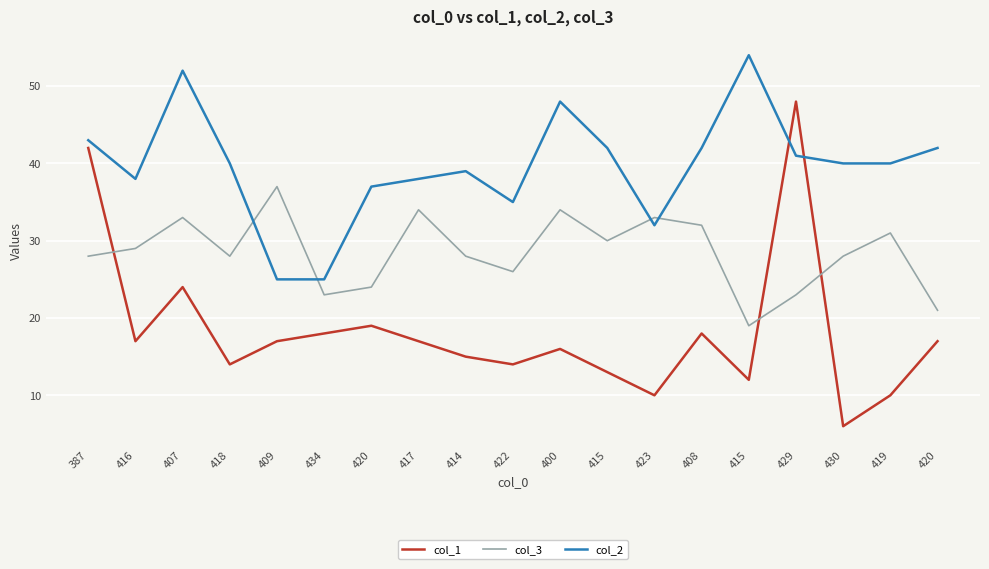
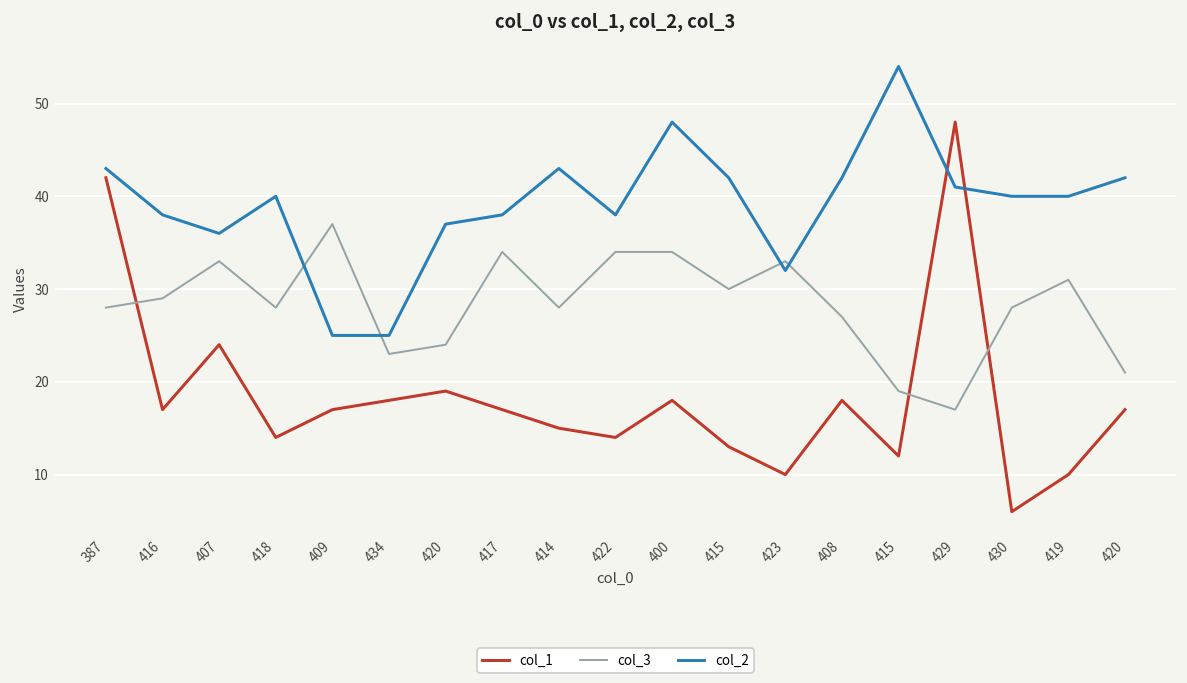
col_2, 407: 52 -> 36
col_2, 414: 39 -> 43
col_3, 422: 26 -> 34
col_2, 422: 35 -> 38
col_1, 400: 16 -> 18
col_3, 408: 32 -> 27
col_3, 429: 23 -> 17
